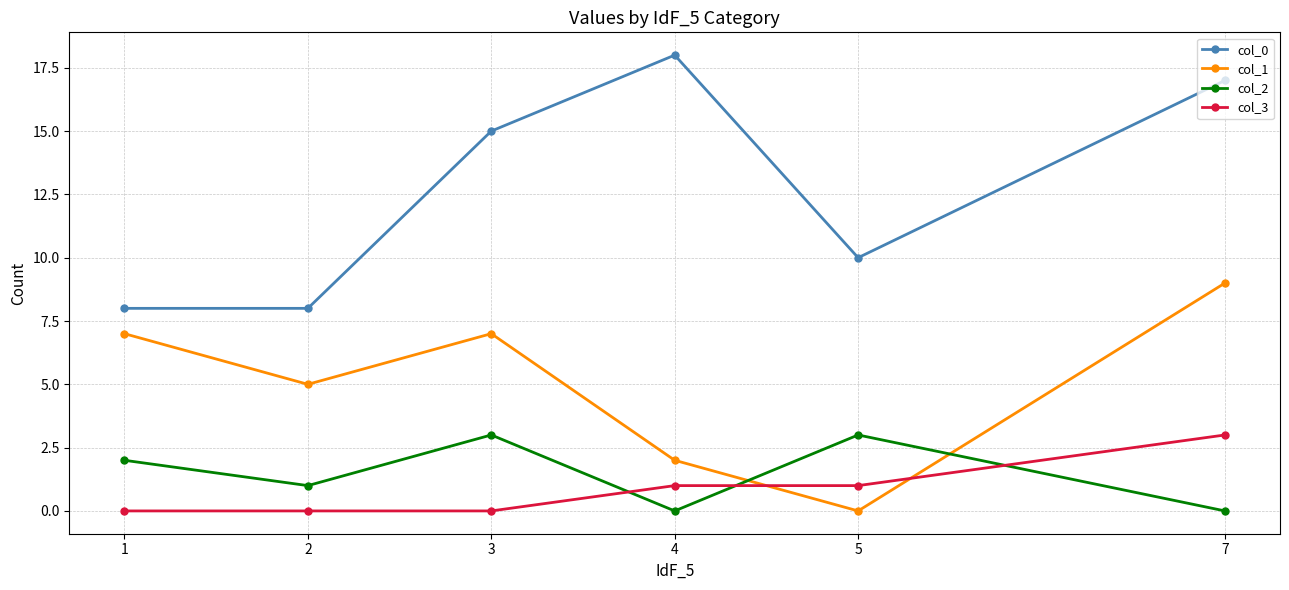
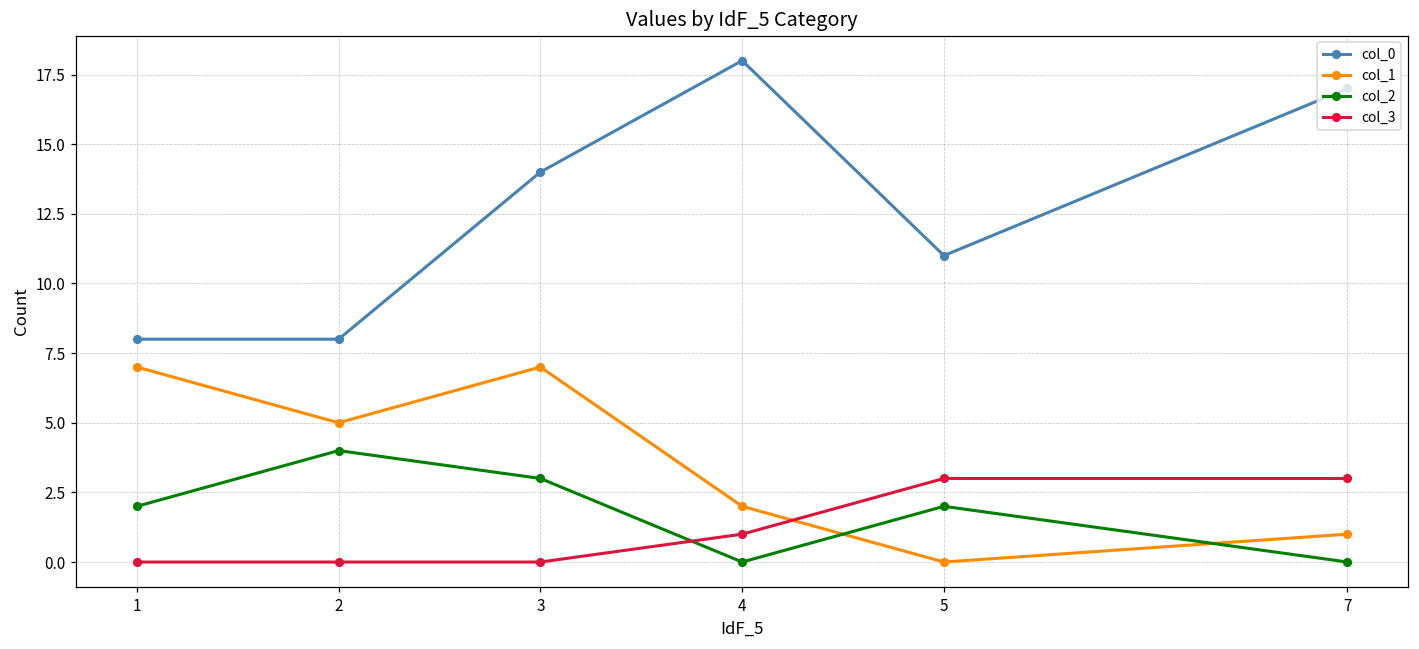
col_2, 2: 1 -> 4
col_0, 3: 15 -> 14
col_0, 5: 10 -> 11
col_2, 5: 3 -> 2
col_3, 5: 1 -> 3
col_1, 7: 9 -> 1
